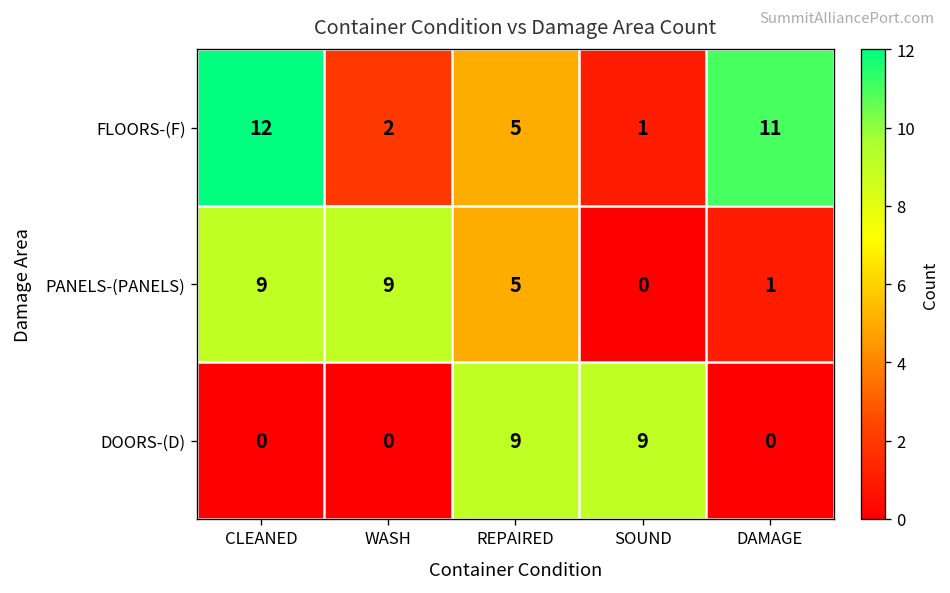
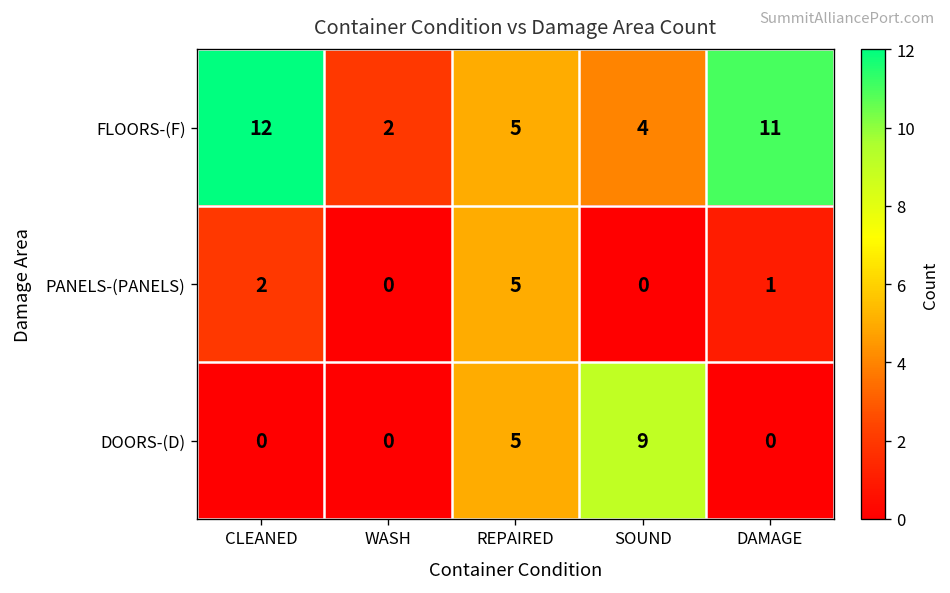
FLOORS-(F), SOUND: 1 -> 4
PANELS-(PANELS), CLEANED: 9 -> 2
PANELS-(PANELS), WASH: 9 -> 0
DOORS-(D), REPAIRED: 9 -> 5
